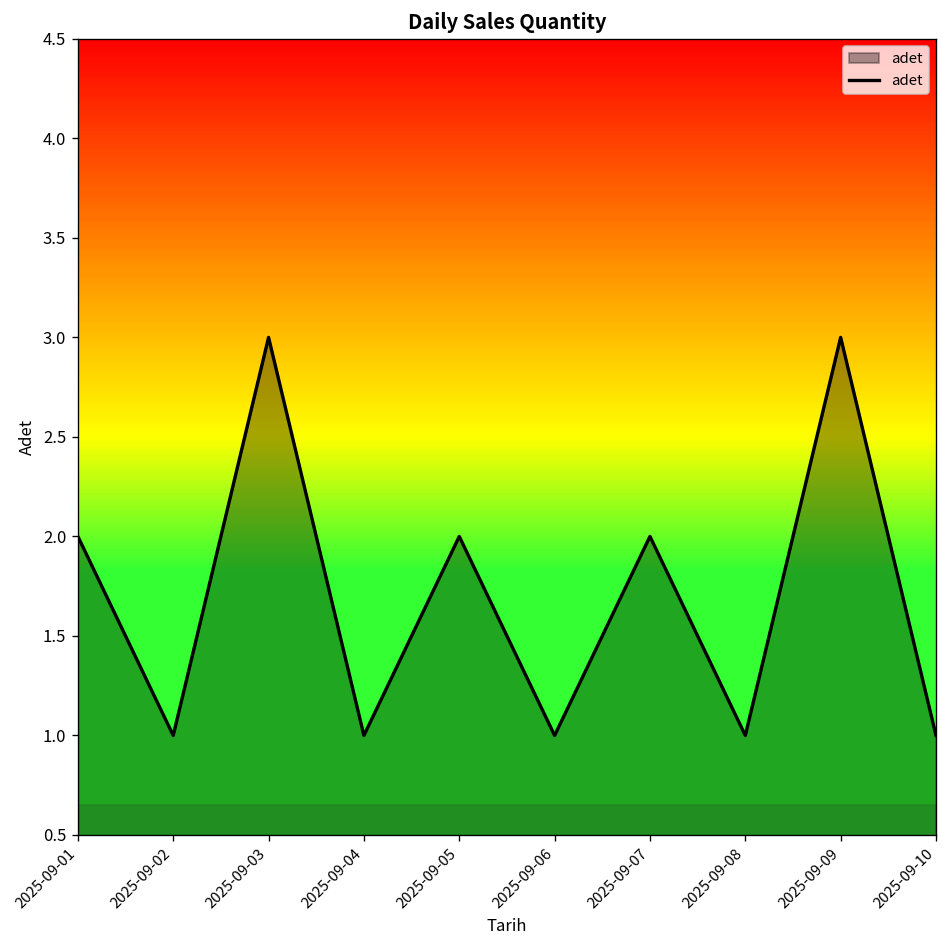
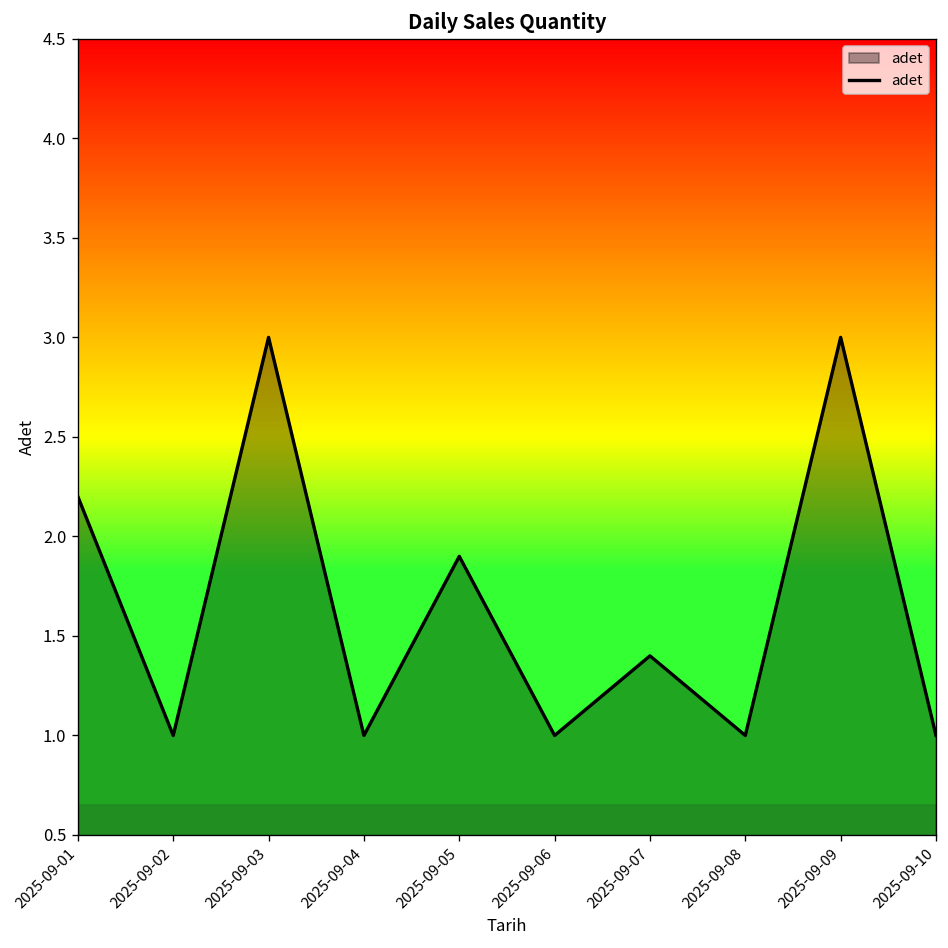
2025-09-01: 2.0 -> 2.2
2025-09-05: 2.0 -> 1.9
2025-09-07: 2.0 -> 1.4
